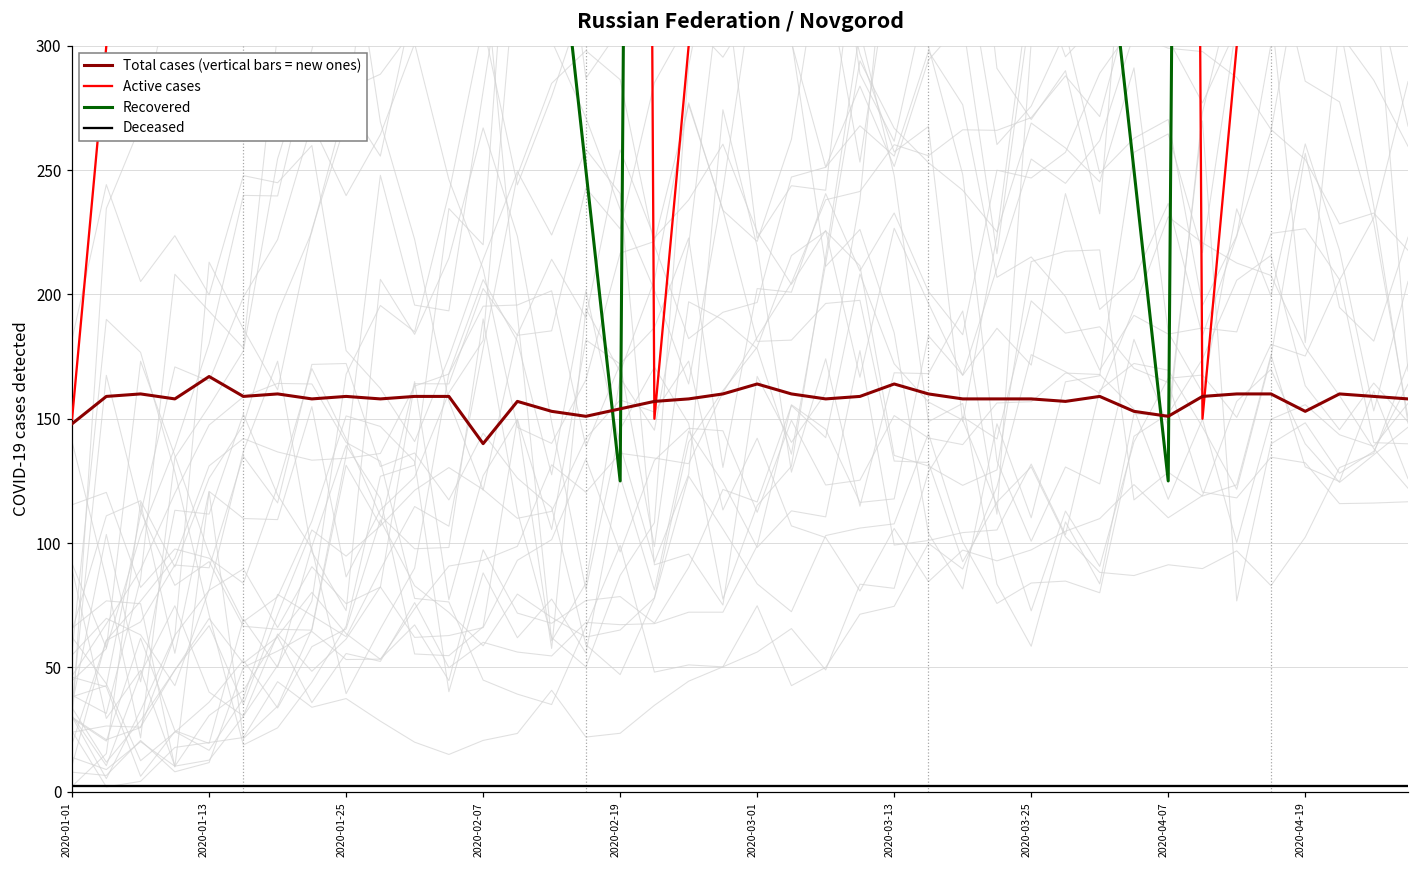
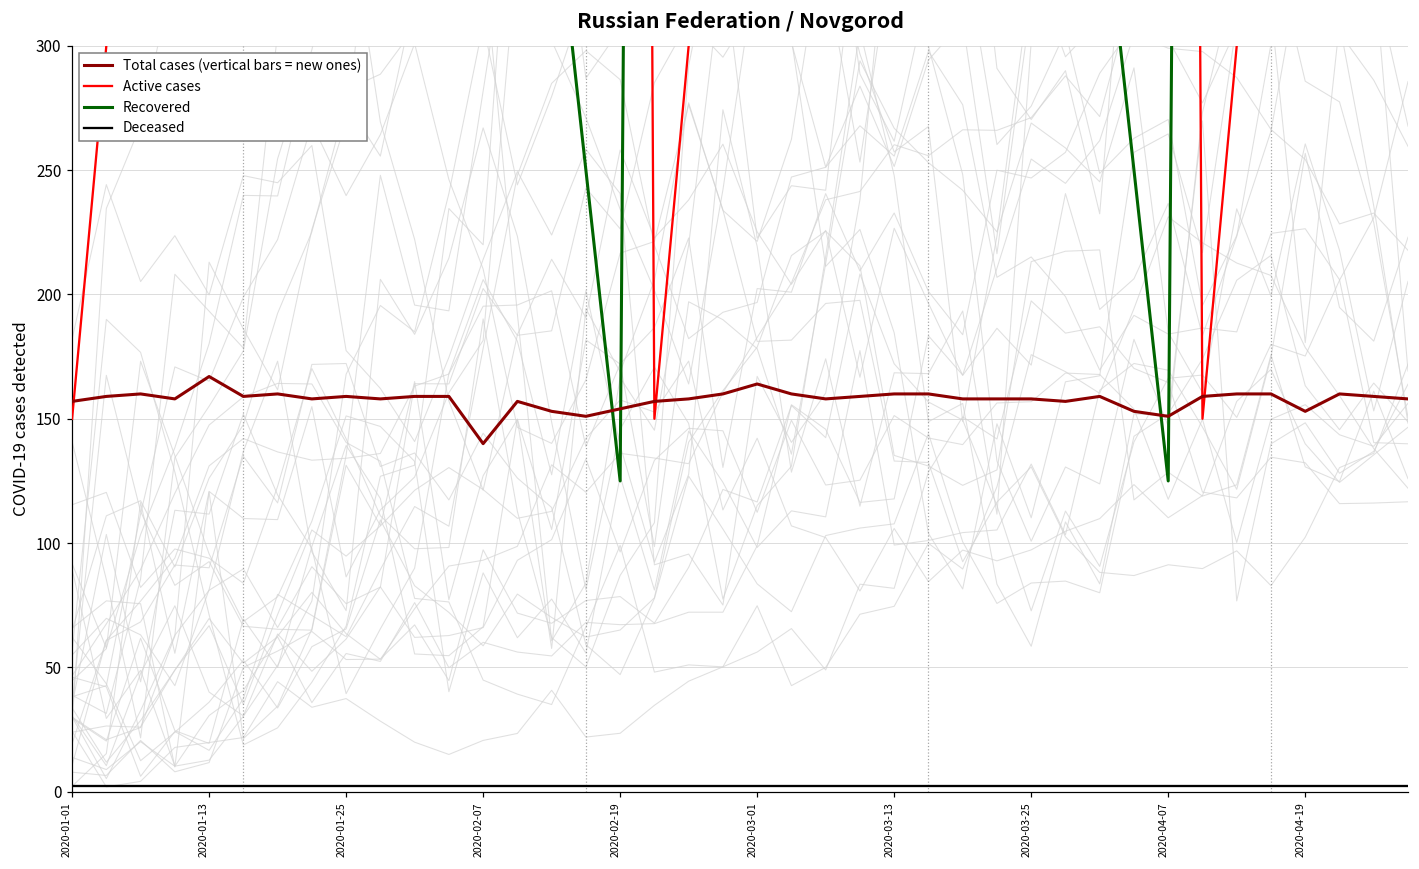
Total cases (vertical bars = new ones), 2020-01-01: 148 -> 157
Total cases (vertical bars = new ones), 2020-03-13: 164 -> 160
